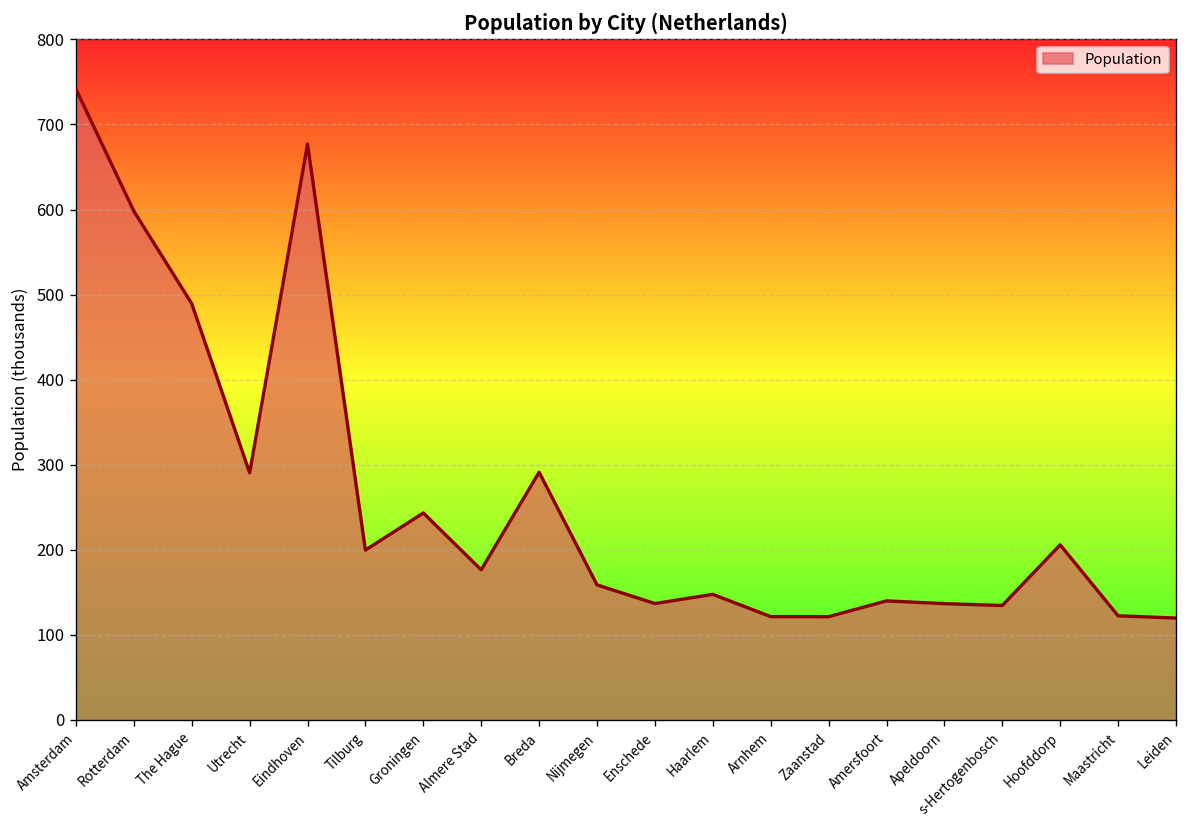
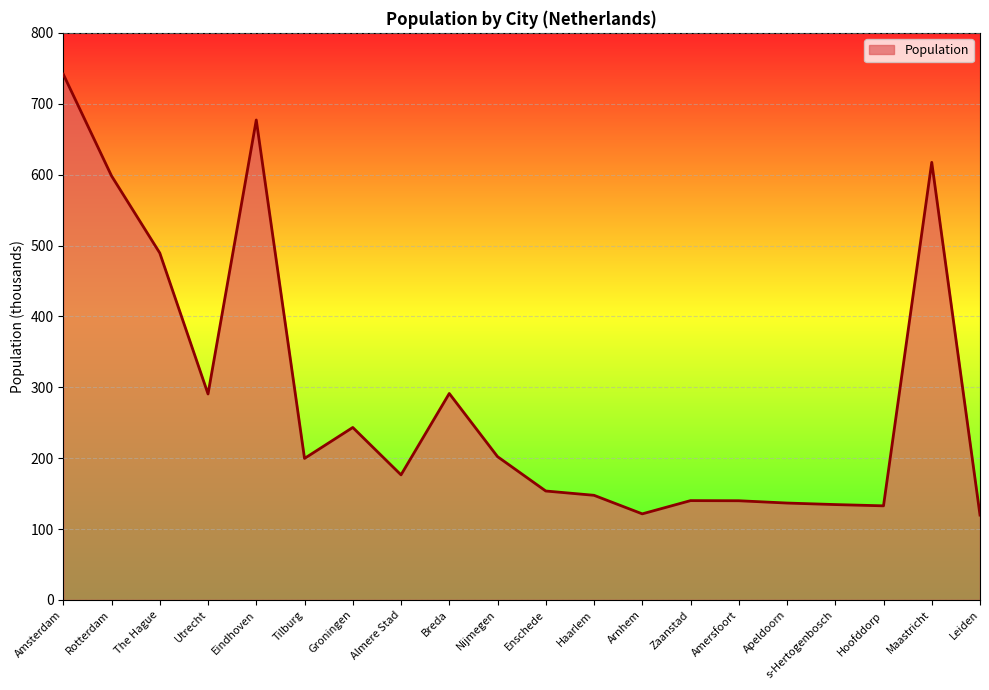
Nijmegen: 160 -> 200
Enschede: 140 -> 150
Zaanstad: 120 -> 140
Hoofddorp: 210 -> 130
Maastricht: 120 -> 620
